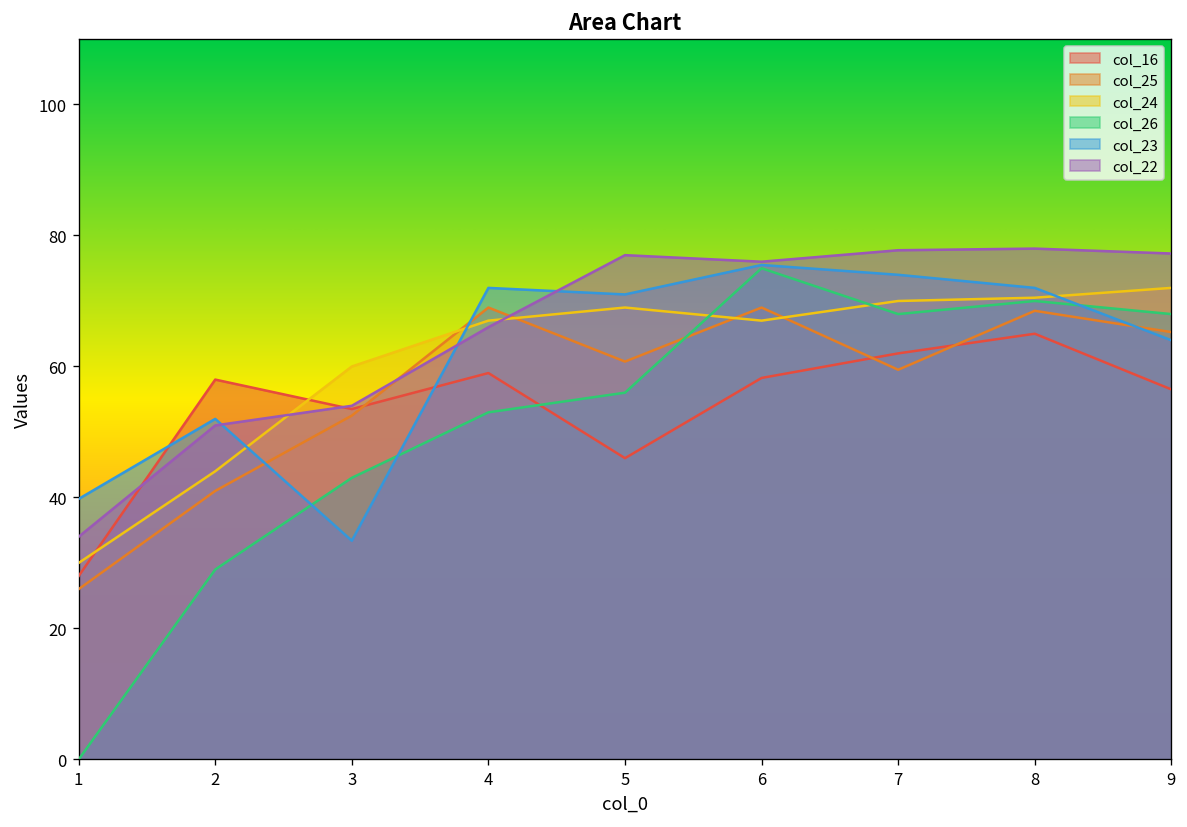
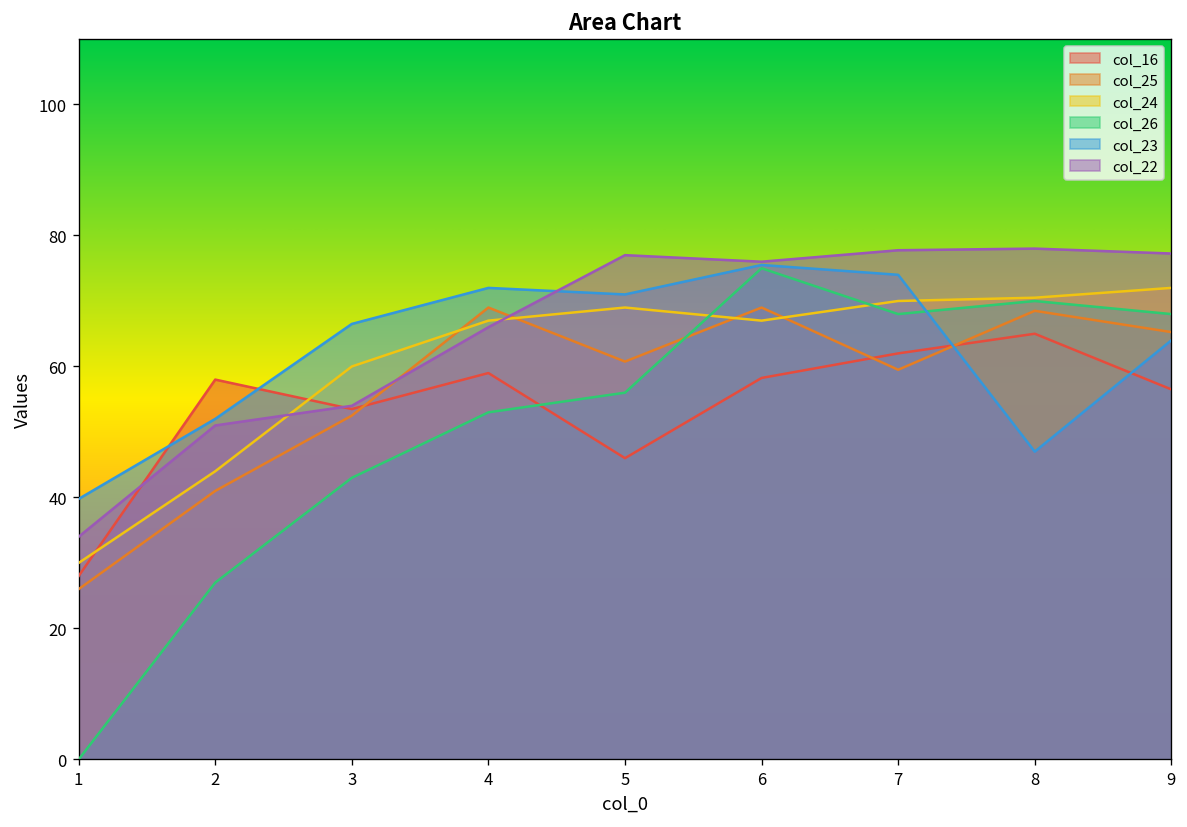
col_26, 2: 29 -> 27
col_23, 3: 33 -> 67
col_23, 8: 72 -> 47
